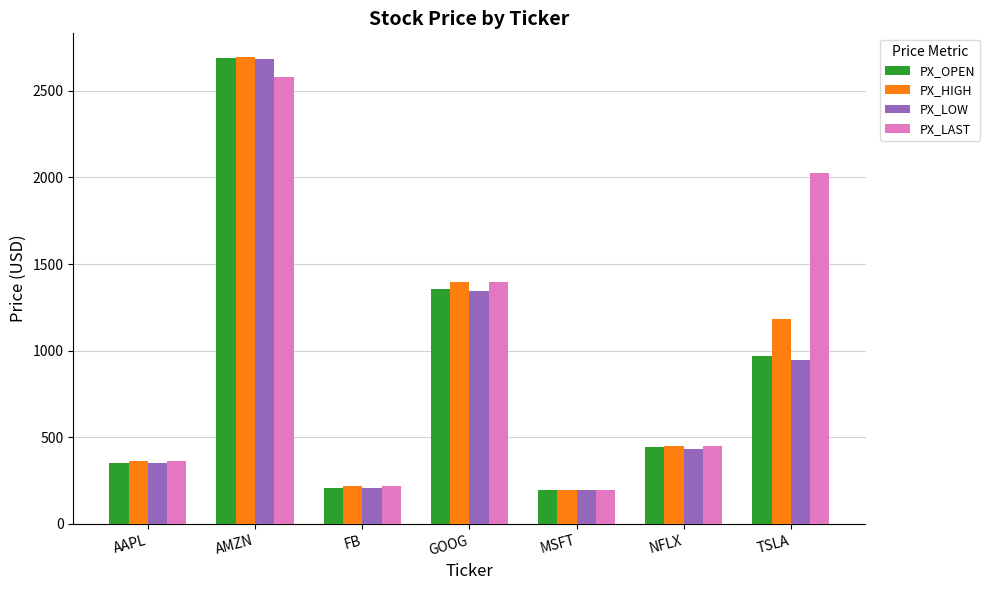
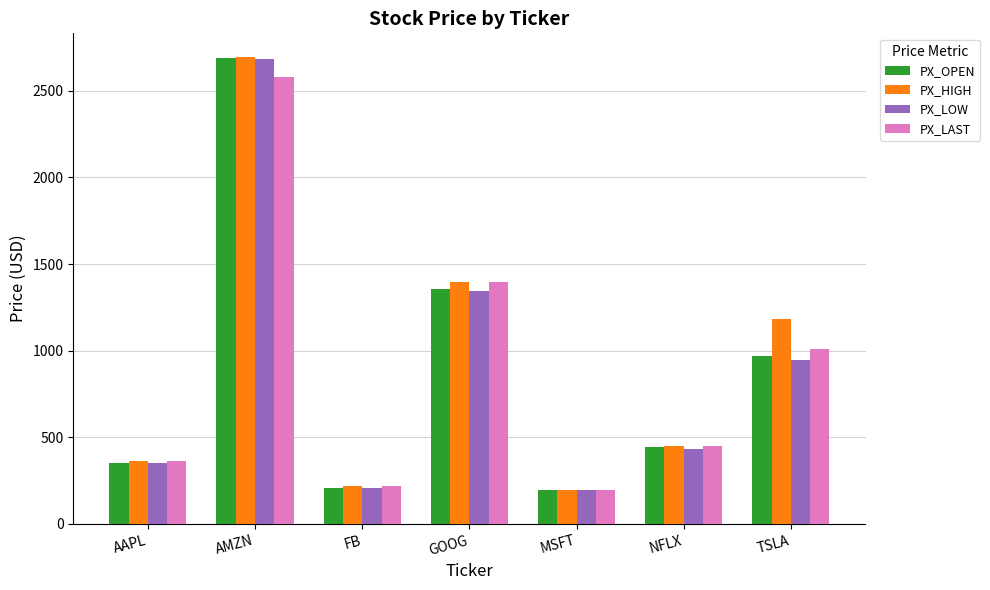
PX_LAST, TSLA: 2020 -> 1010
